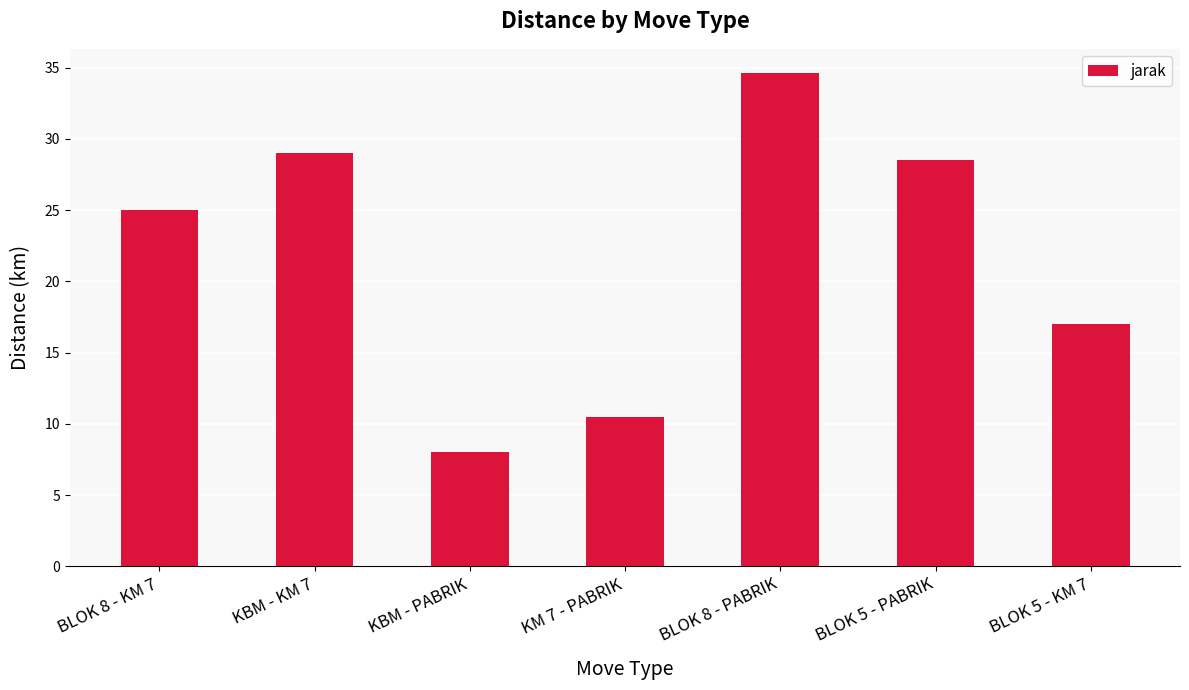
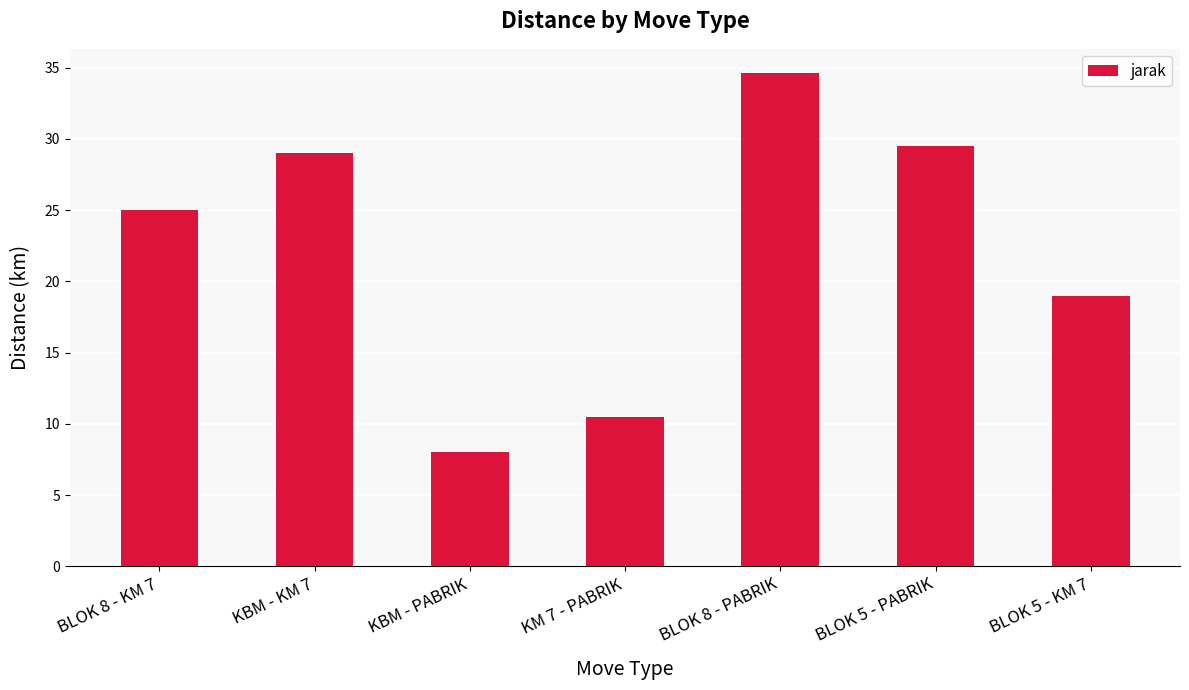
BLOK 5 - PABRIK: 28.5 -> 29.5
BLOK 5 - KM 7: 17 -> 19
